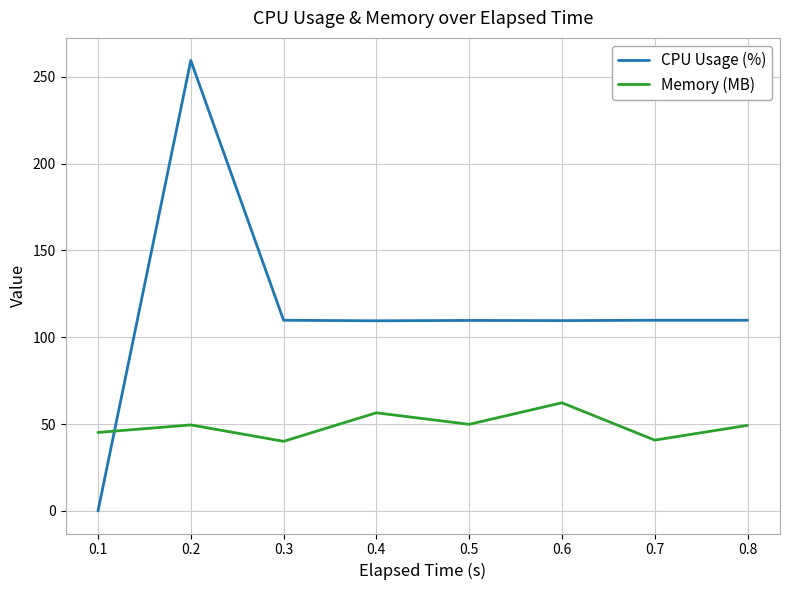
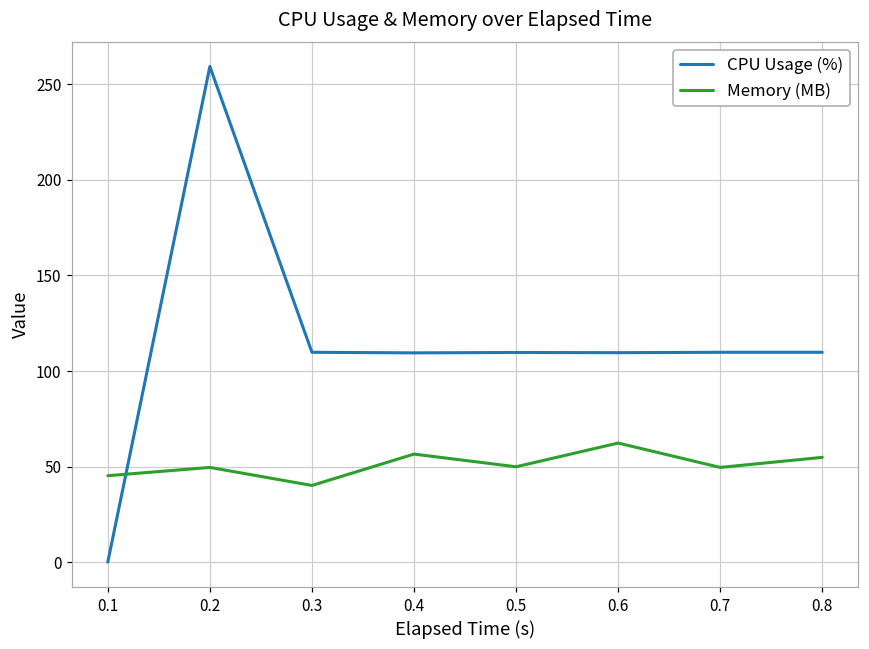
Memory (MB), 0.7: 41 -> 50
Memory (MB), 0.8: 49 -> 55
